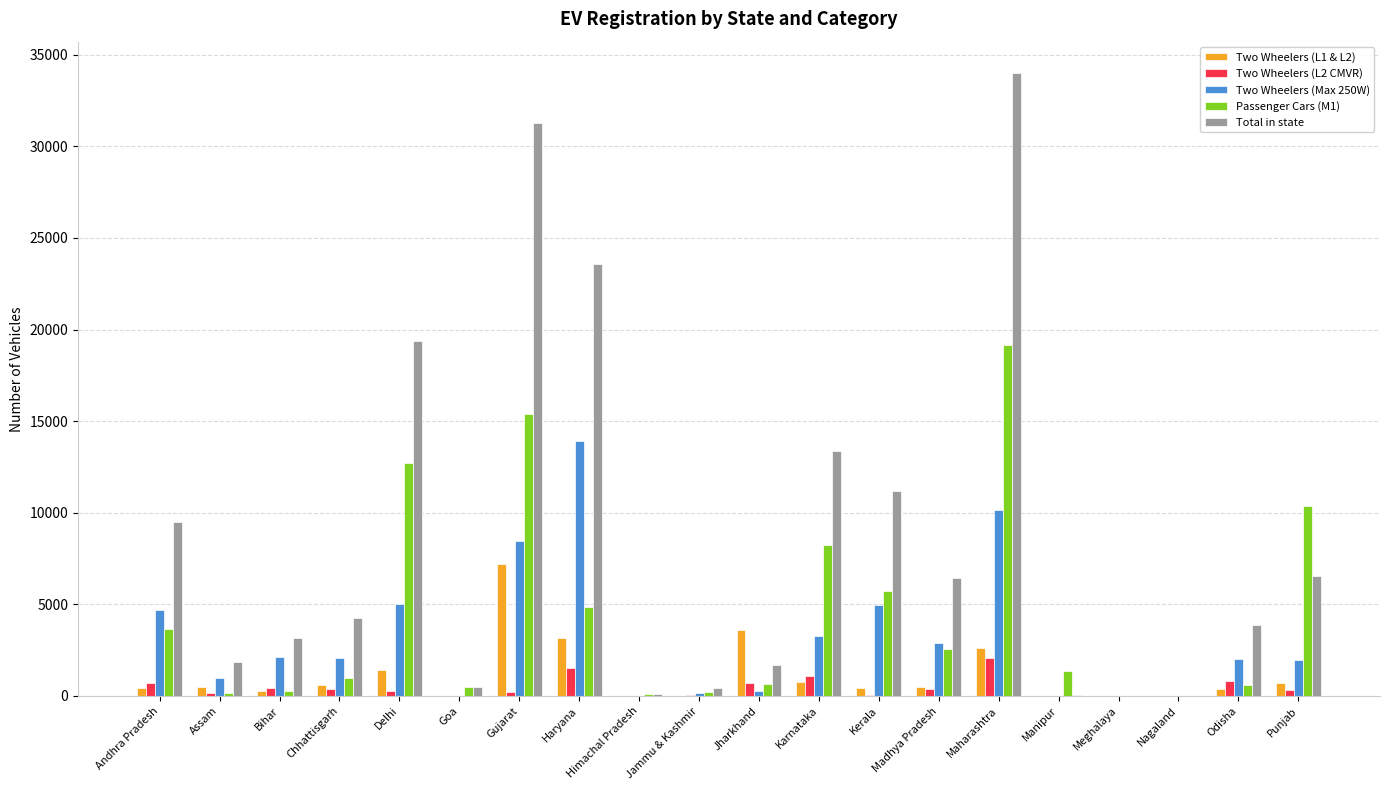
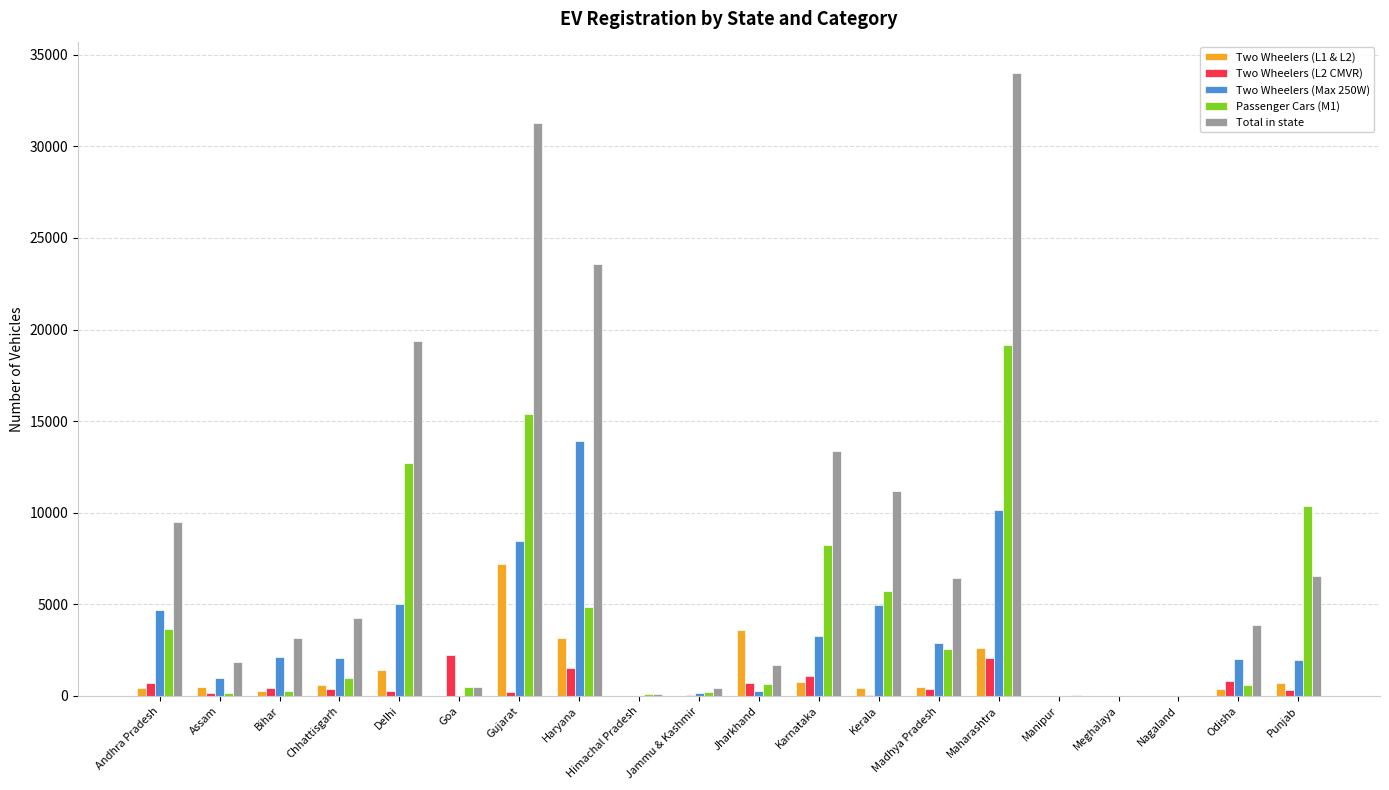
Two Wheelers (L2 CMVR), Goa: 0 -> 2200
Passenger Cars (M1), Manipur: 1400 -> 0
